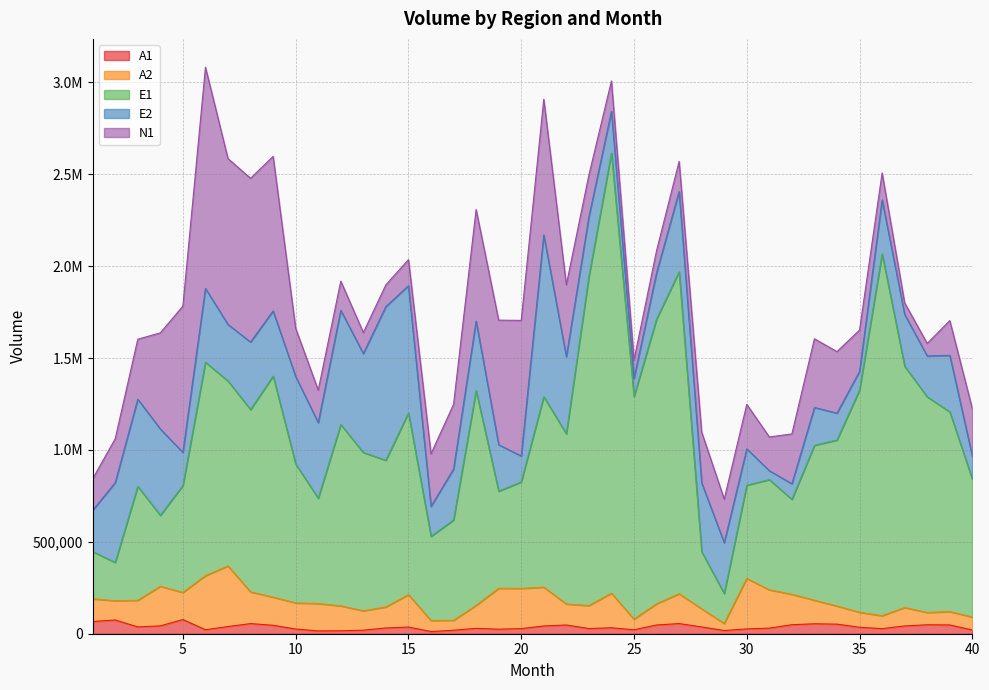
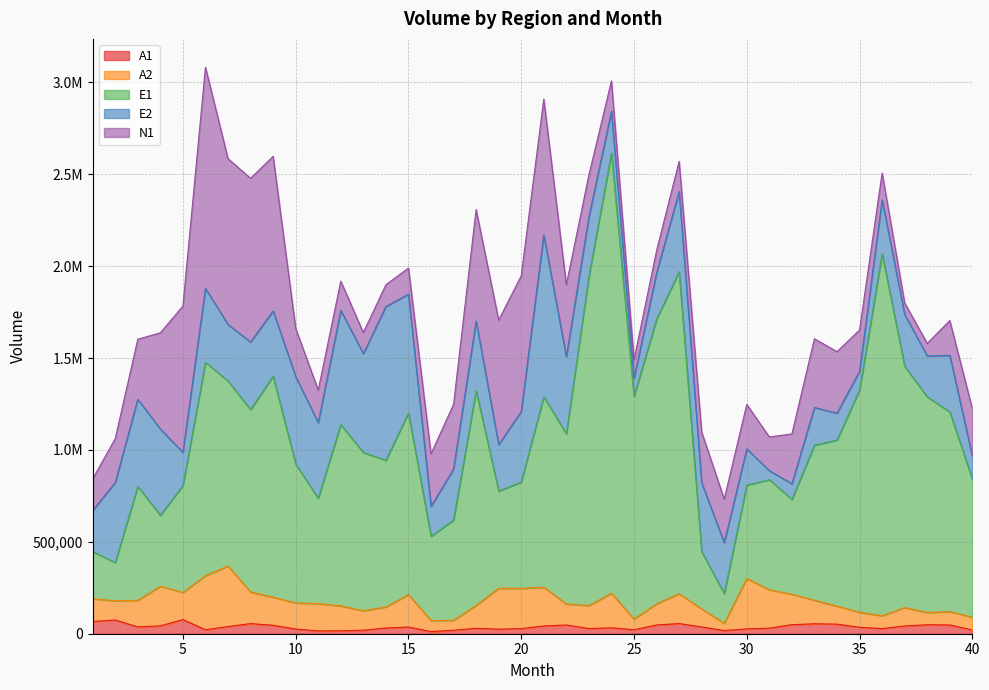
E2, 15: 690,000 -> 650,000
E2, 20: 140,000 -> 380,000
